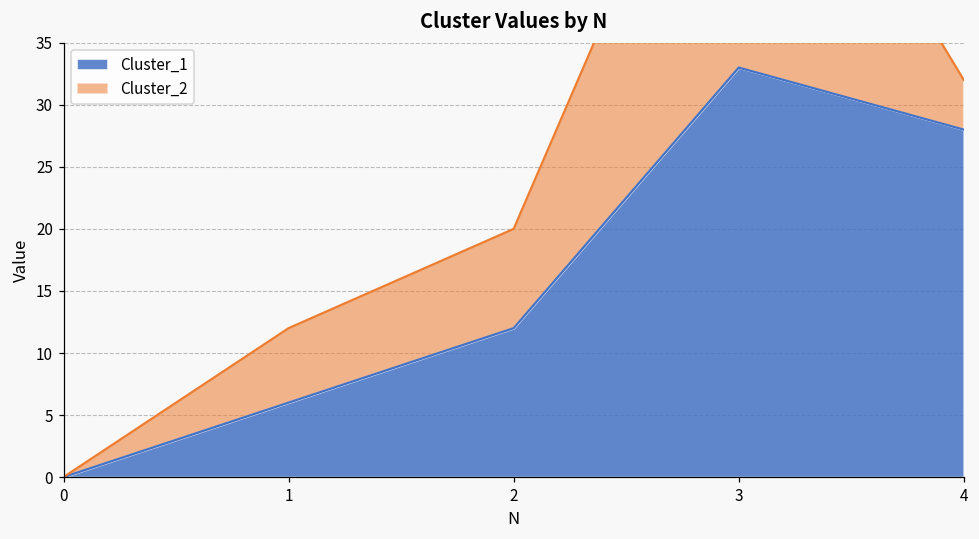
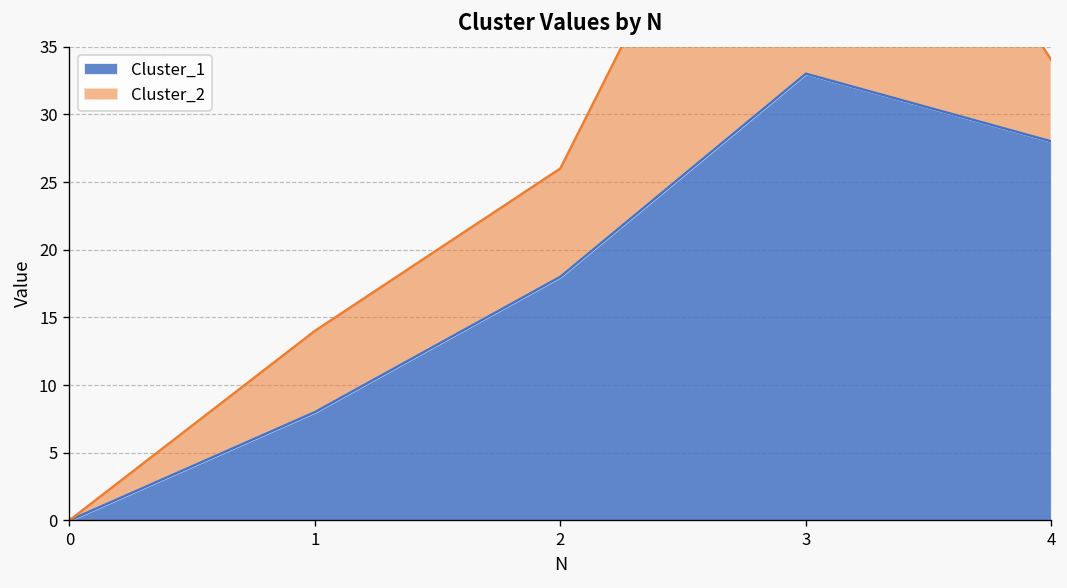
Cluster_1, 1: 6 -> 8
Cluster_1, 2: 12 -> 18
Cluster_2, 4: 4 -> 6
